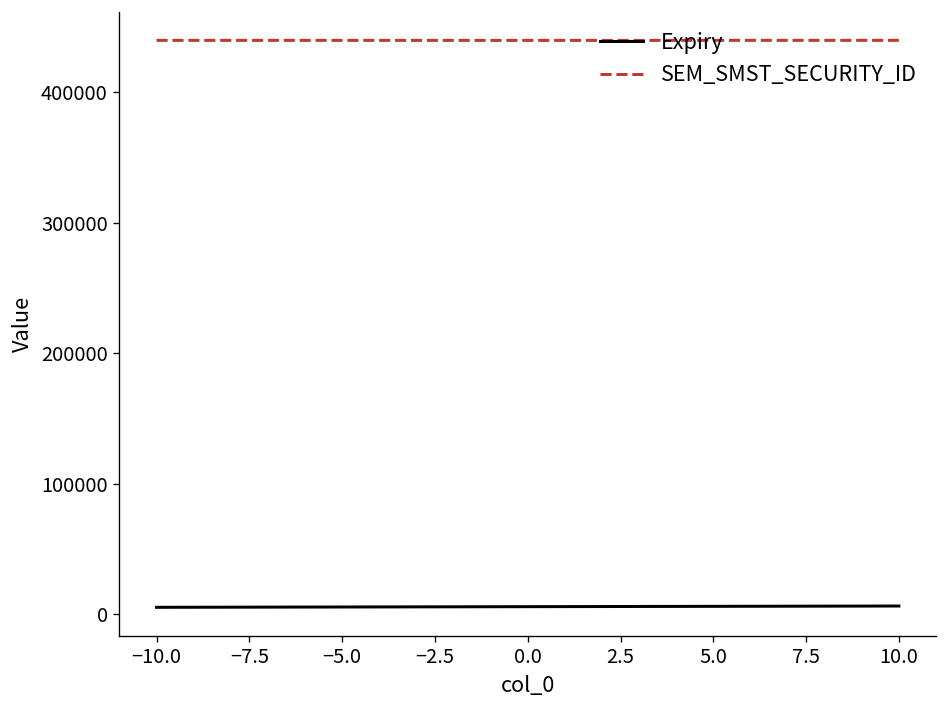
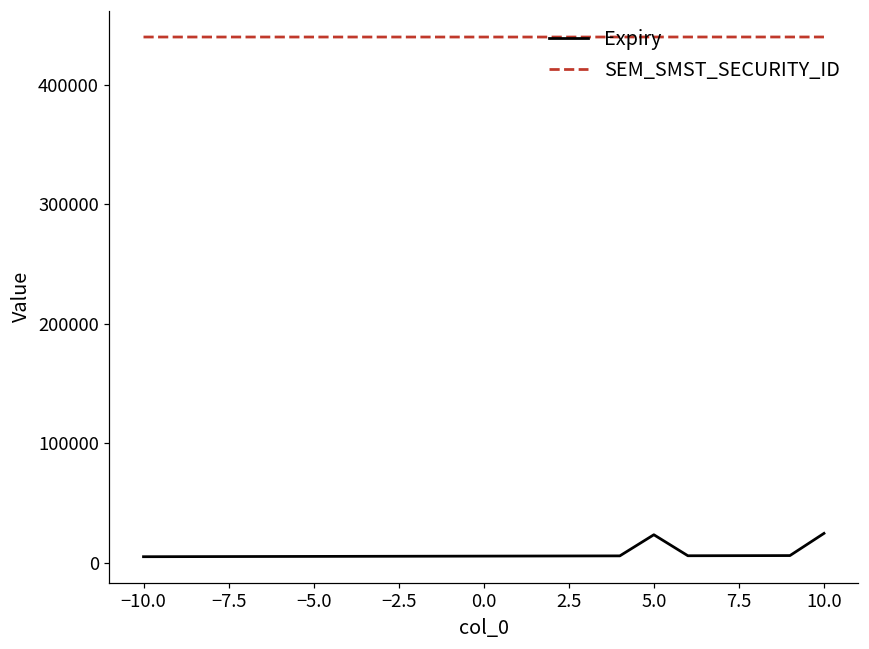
Expiry, 5.0: 6000 -> 24000
Expiry, 10.0: 6000 -> 25000
